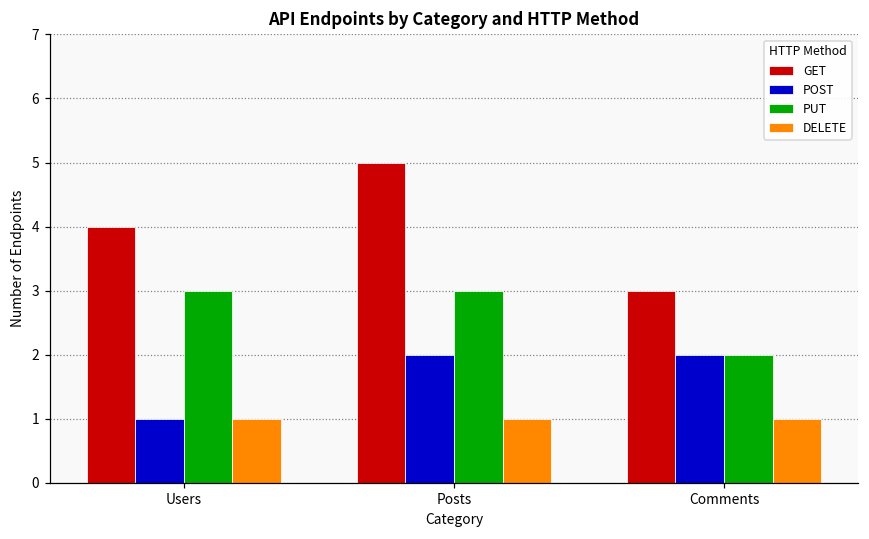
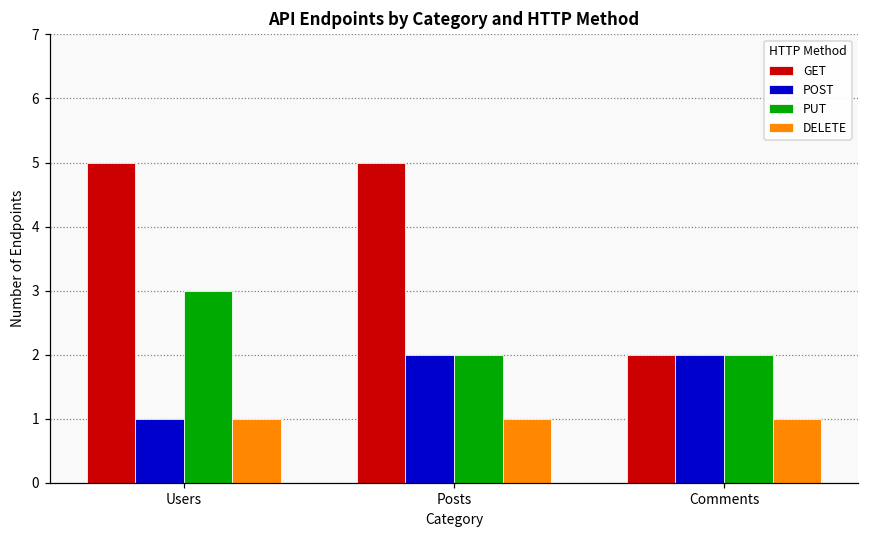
GET, Users: 4 -> 5
PUT, Posts: 3 -> 2
GET, Comments: 3 -> 2
